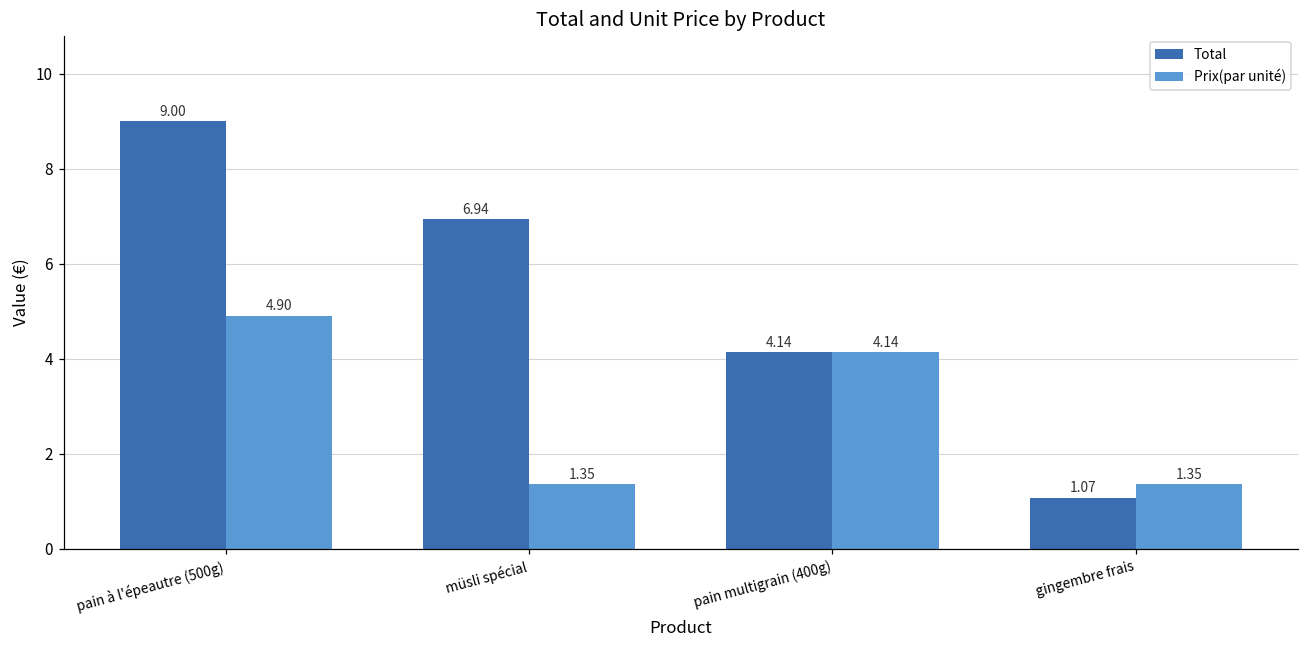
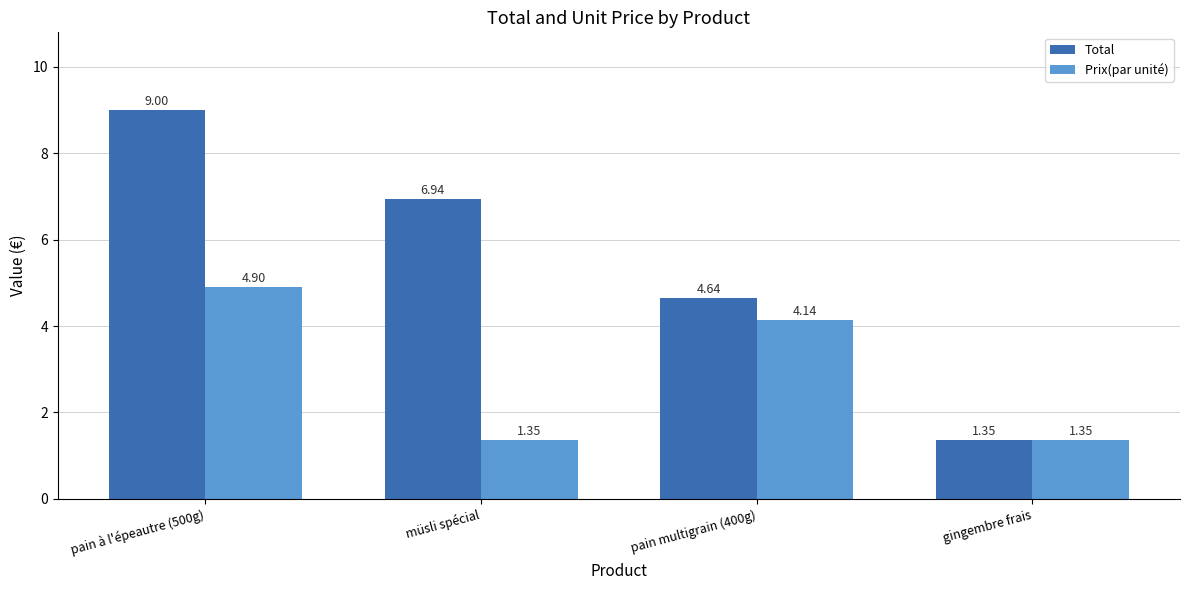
Total, pain multigrain (400g): 4.14 -> 4.64
Total, gingembre frais: 1.07 -> 1.35
